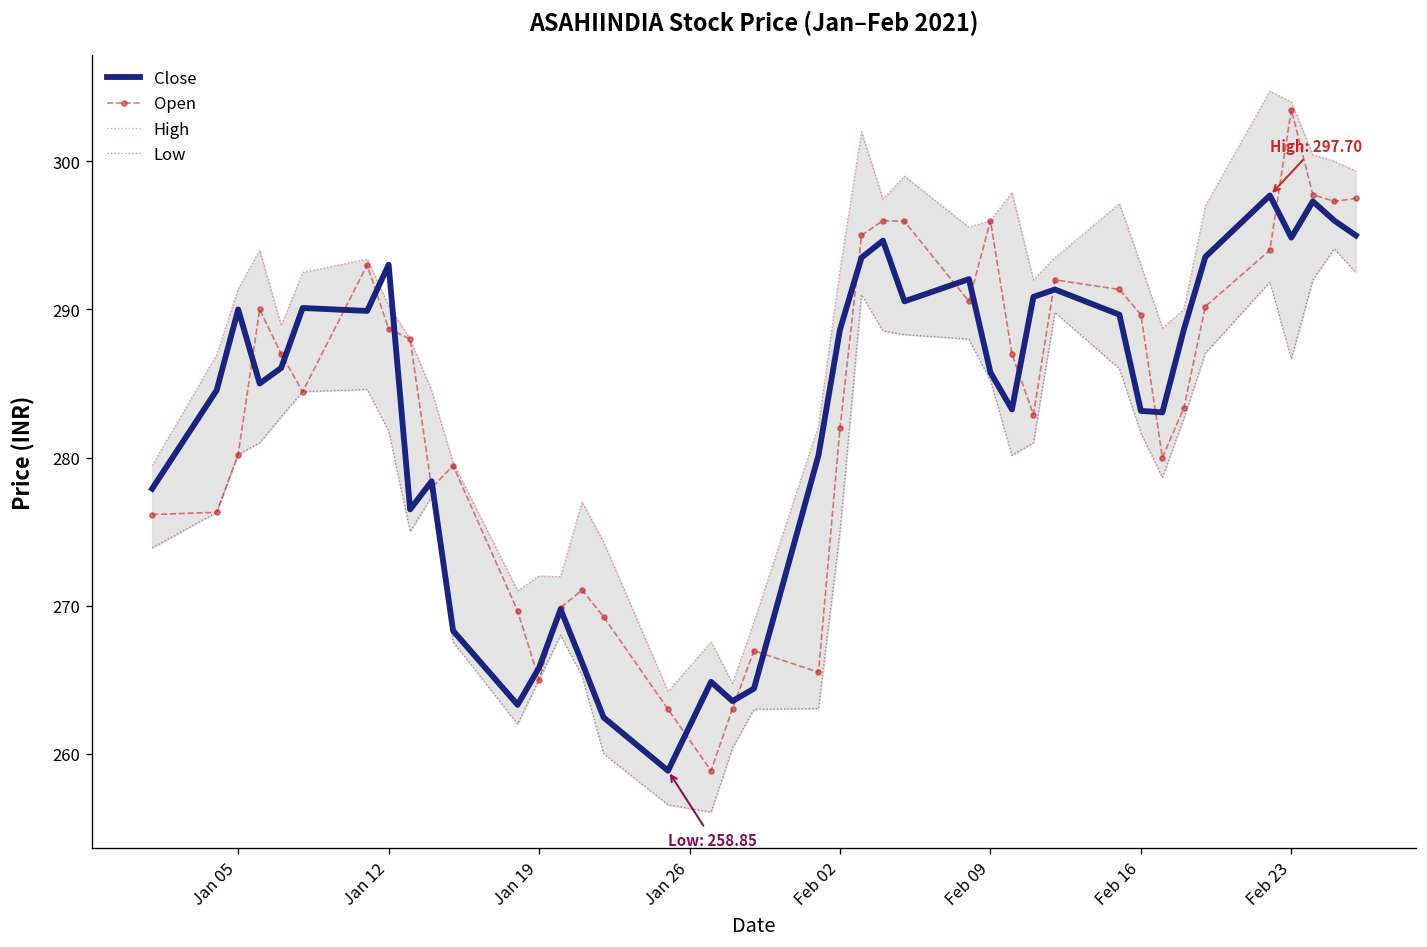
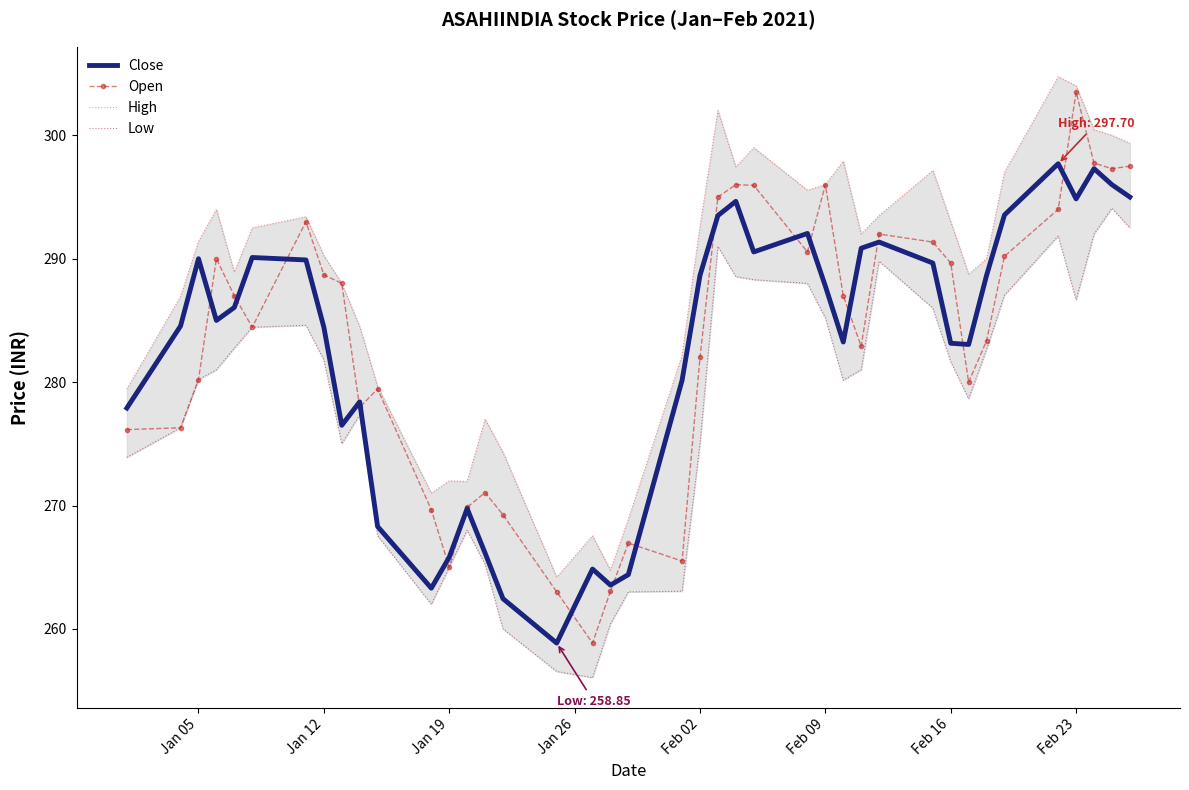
Close, Jan 12: 293.0 -> 284.5
Close, Feb 09: 285.8 -> 287.8
